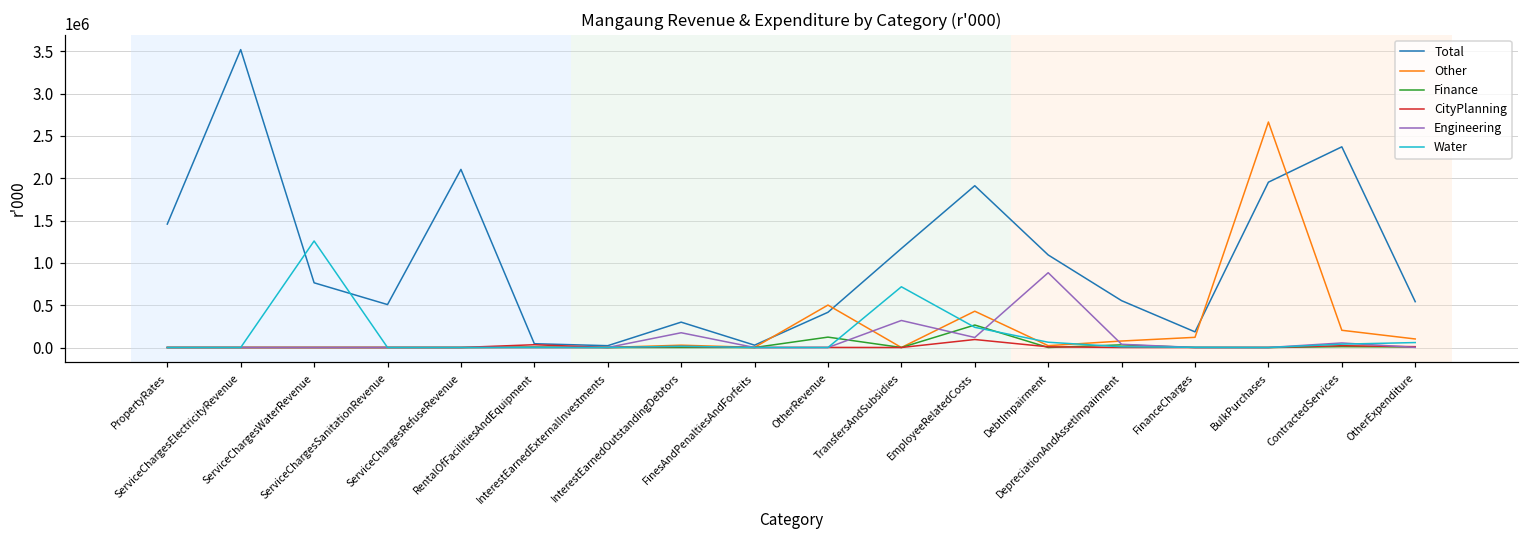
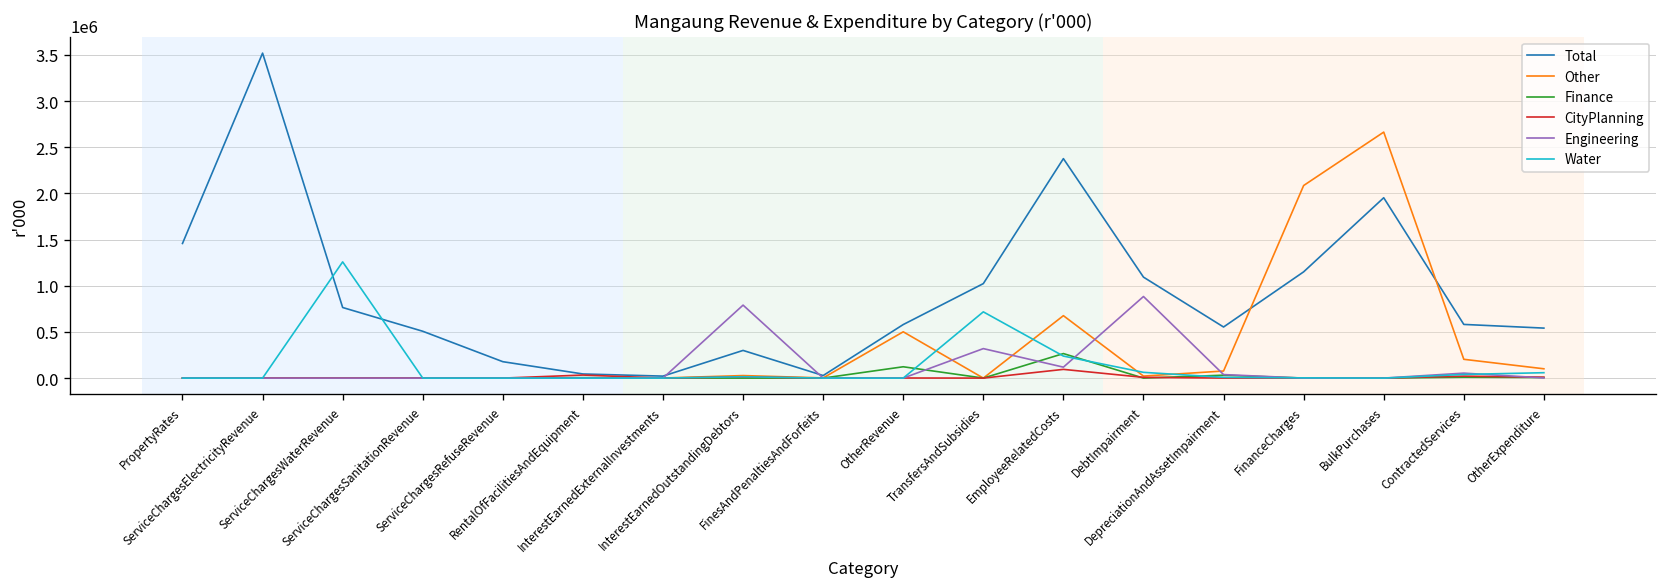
Total, ServiceChargesRefuseRevenue: 2100000 -> 200000
Engineering, InterestEarnedOutstandingDebtors: 200000 -> 800000
Total, OtherRevenue: 400000 -> 600000
Total, TransfersAndSubsidies: 1200000 -> 1000000
Total, EmployeeRelatedCosts: 1900000 -> 2400000
Other, EmployeeRelatedCosts: 400000 -> 700000
Total, FinanceCharges: 200000 -> 1200000
Other, FinanceCharges: 100000 -> 2100000
Total, ContractedServices: 2400000 -> 600000
